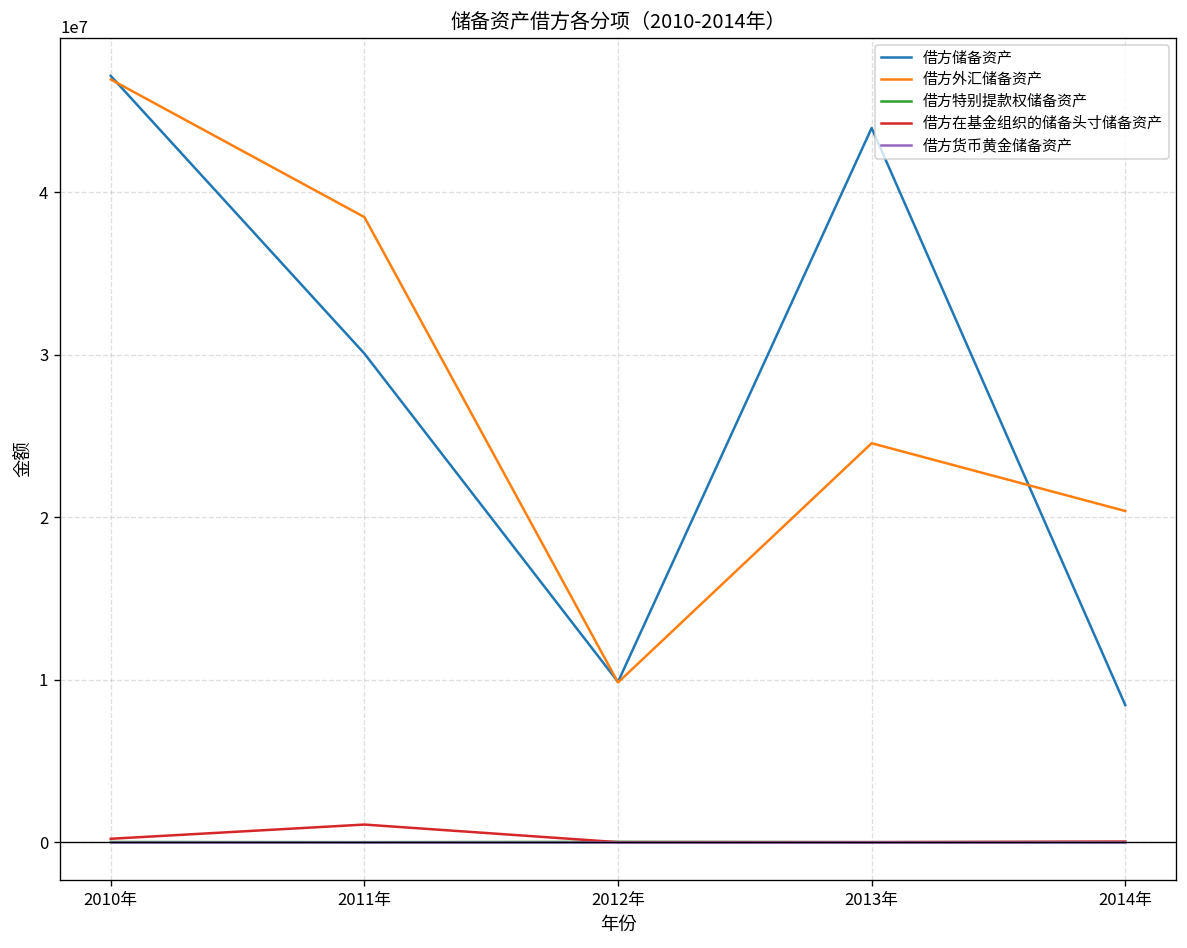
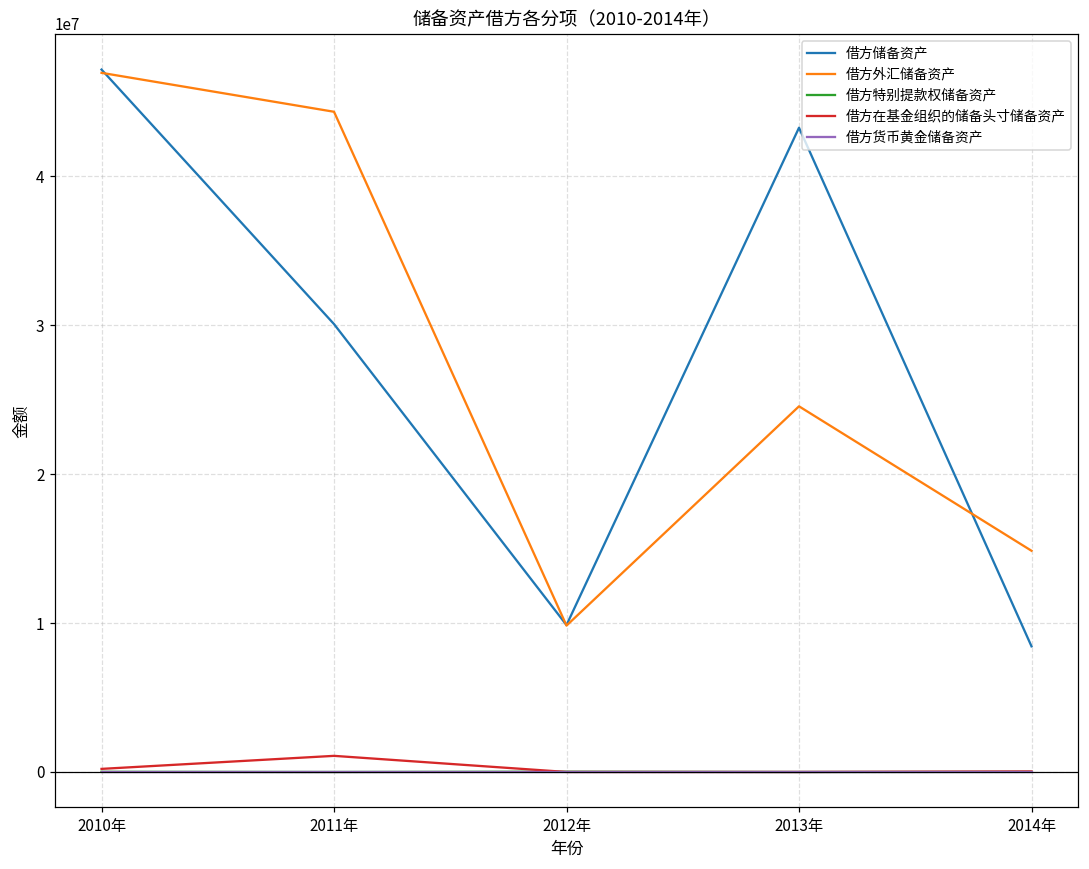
借方外汇储备资产, 2011年: 38500000 -> 44300000
借方储备资产, 2013年: 44000000 -> 43300000
借方外汇储备资产, 2014年: 20400000 -> 14900000
